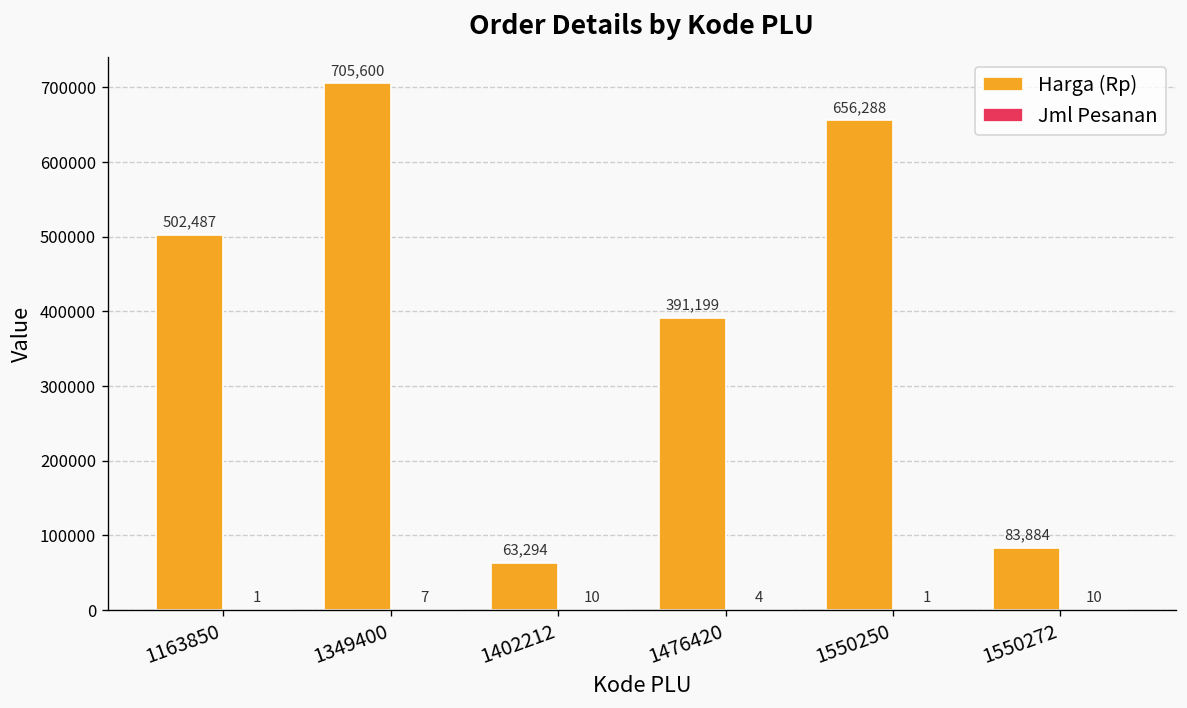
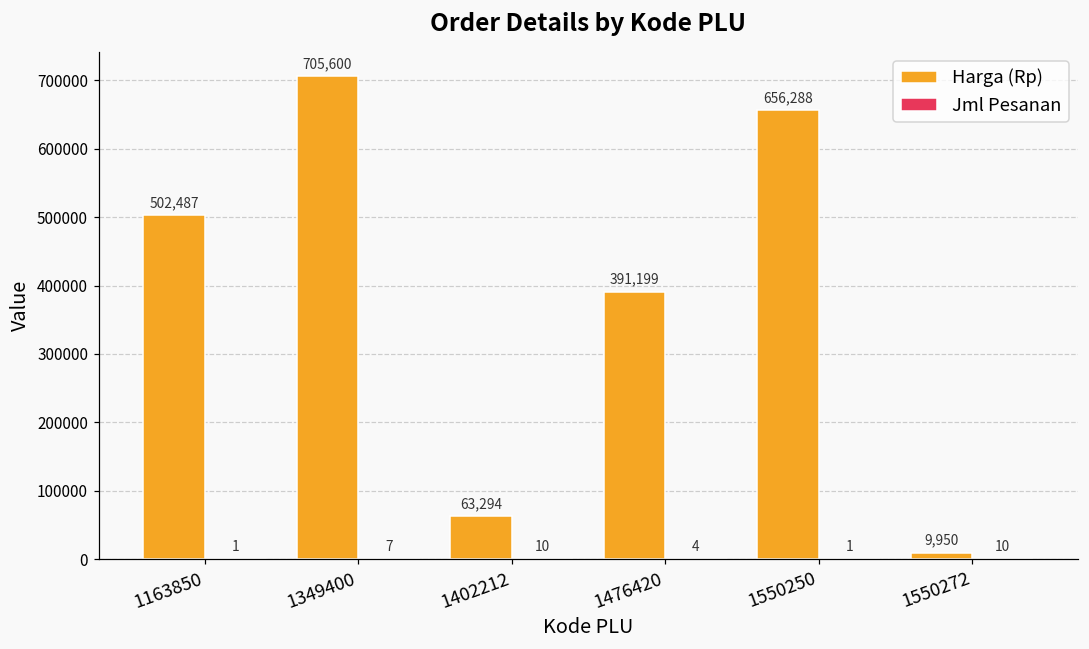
Harga (Rp), 1550272: 83,884 -> 9,950
